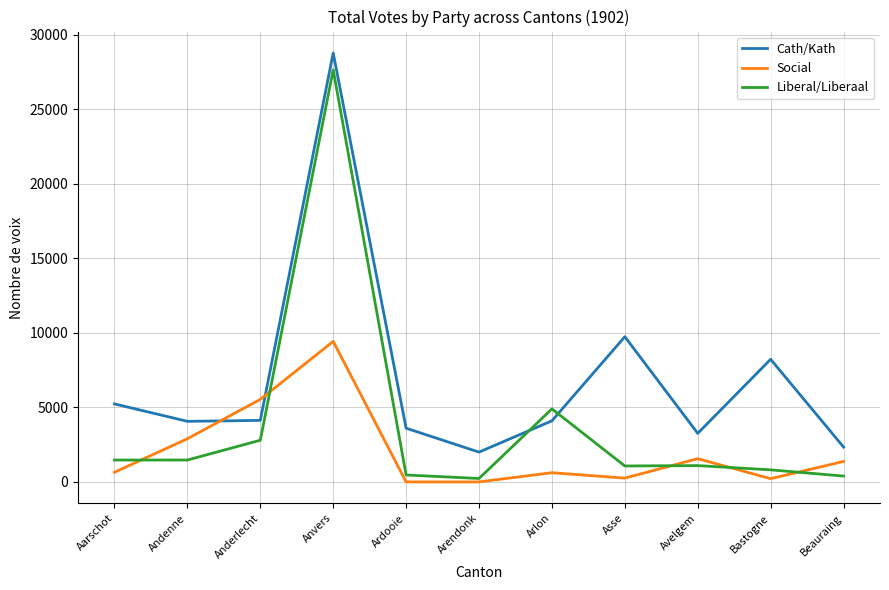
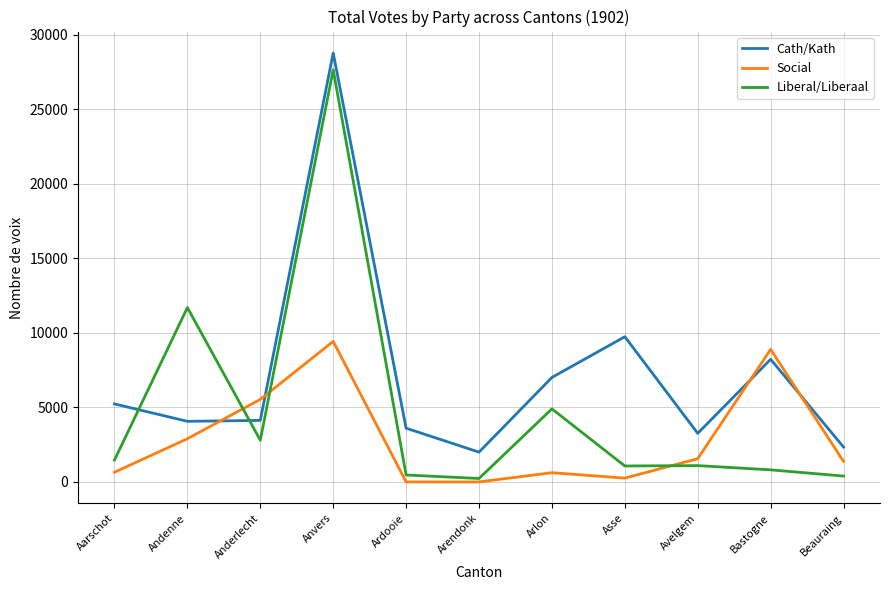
Liberal/Liberaal, Andenne: 1500 -> 11700
Cath/Kath, Arlon: 4100 -> 7000
Social, Bastogne: 200 -> 8900
